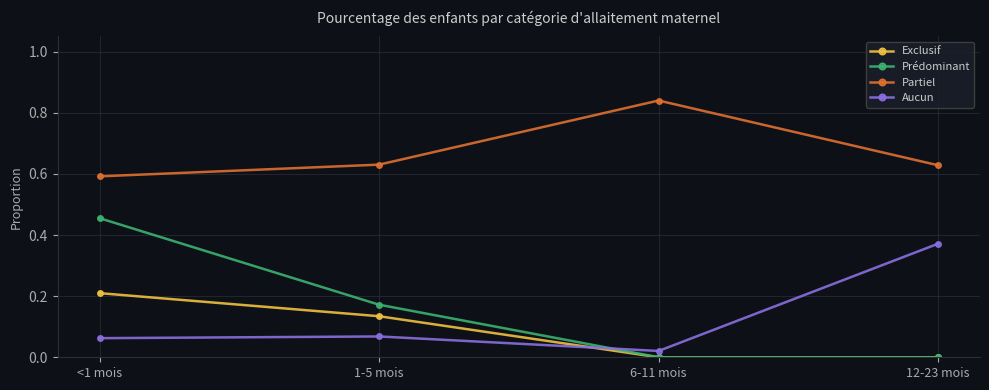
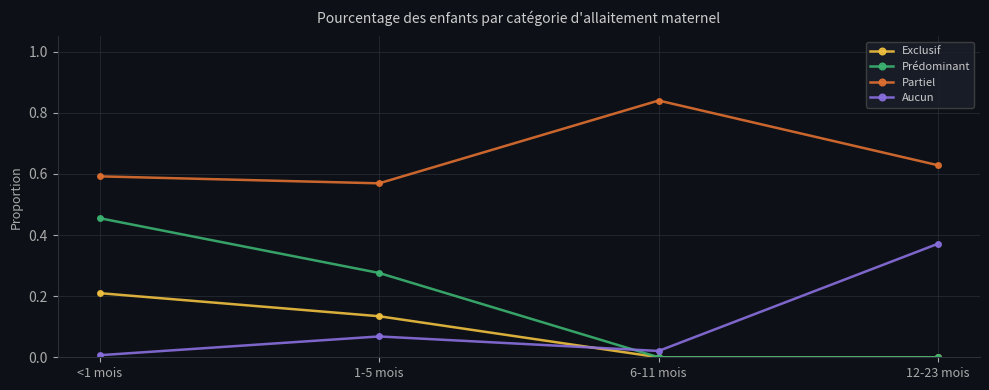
Aucun, <1 mois: 0.06 -> 0.01
Prédominant, 1-5 mois: 0.17 -> 0.28
Partiel, 1-5 mois: 0.63 -> 0.57
